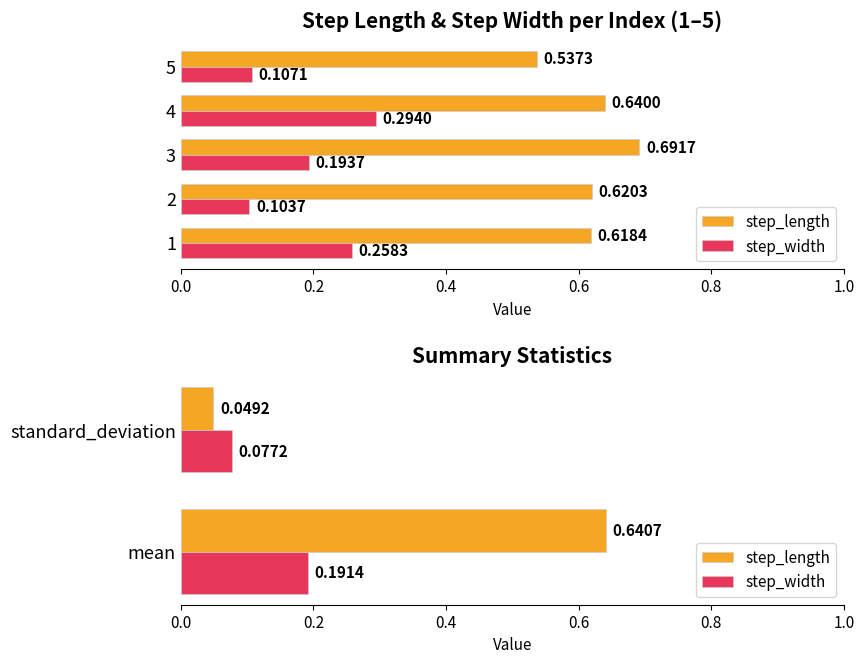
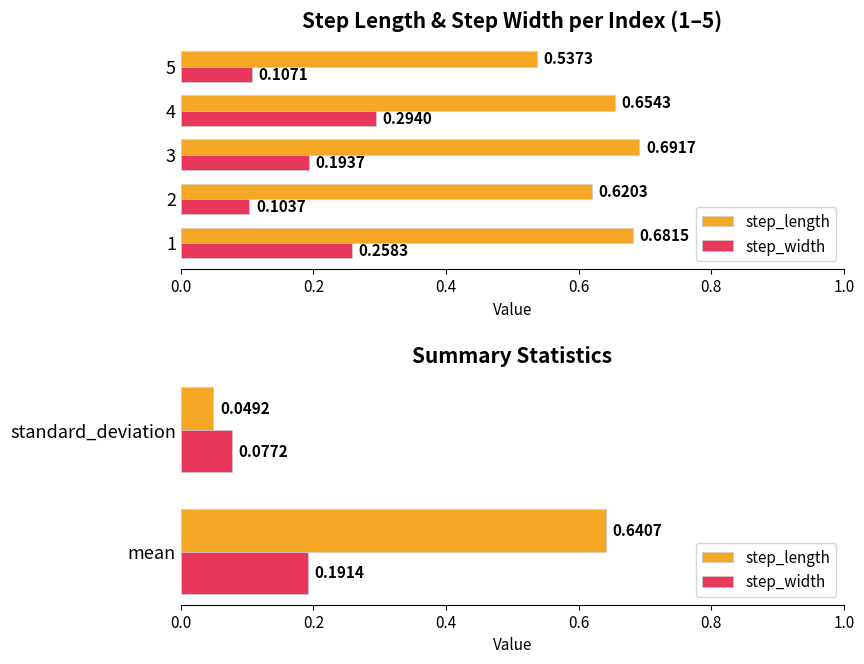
Step Length & Step Width per Index (1–5), step_length, 4: 0.6400 -> 0.6543
Step Length & Step Width per Index (1–5), step_length, 1: 0.6184 -> 0.6815
